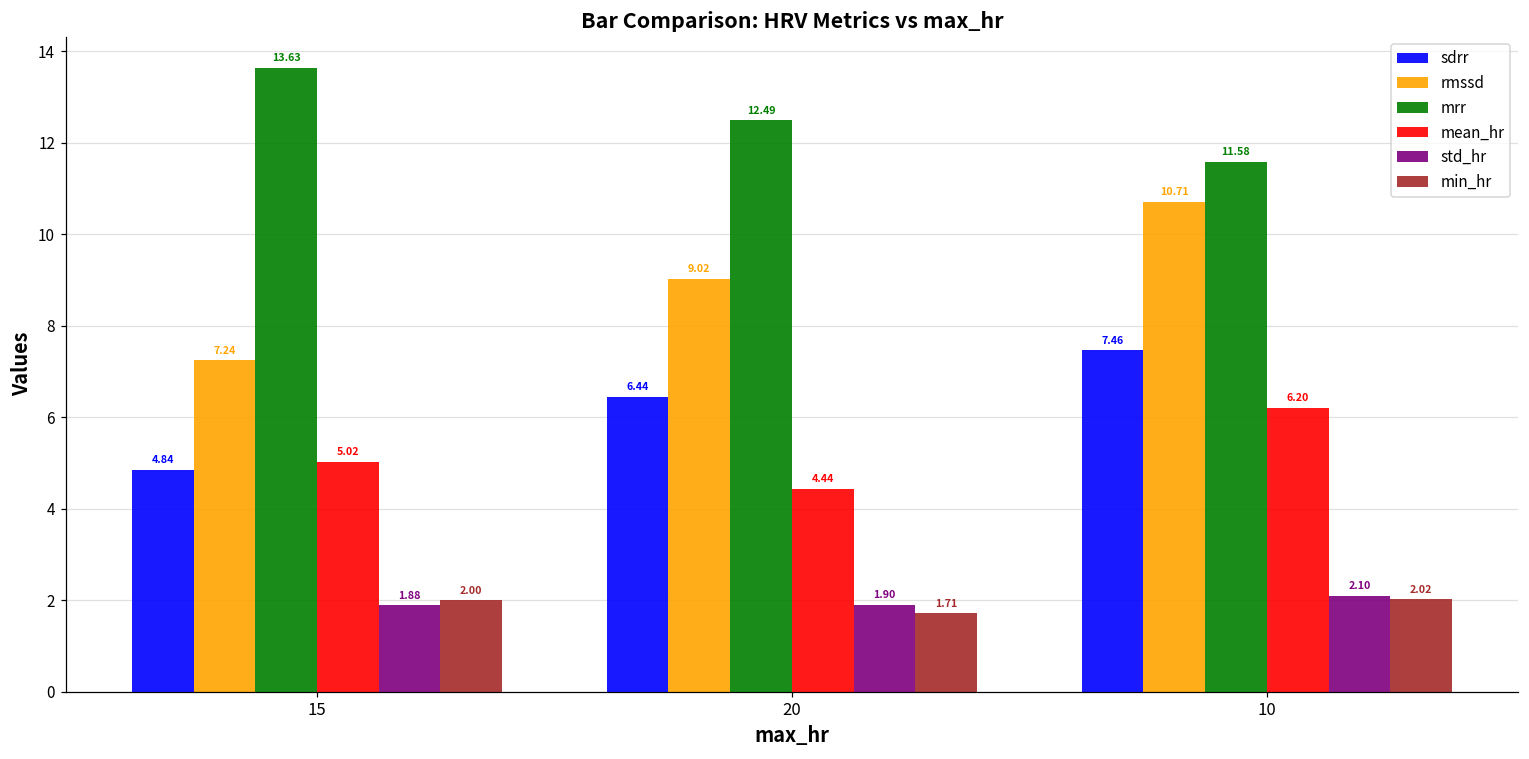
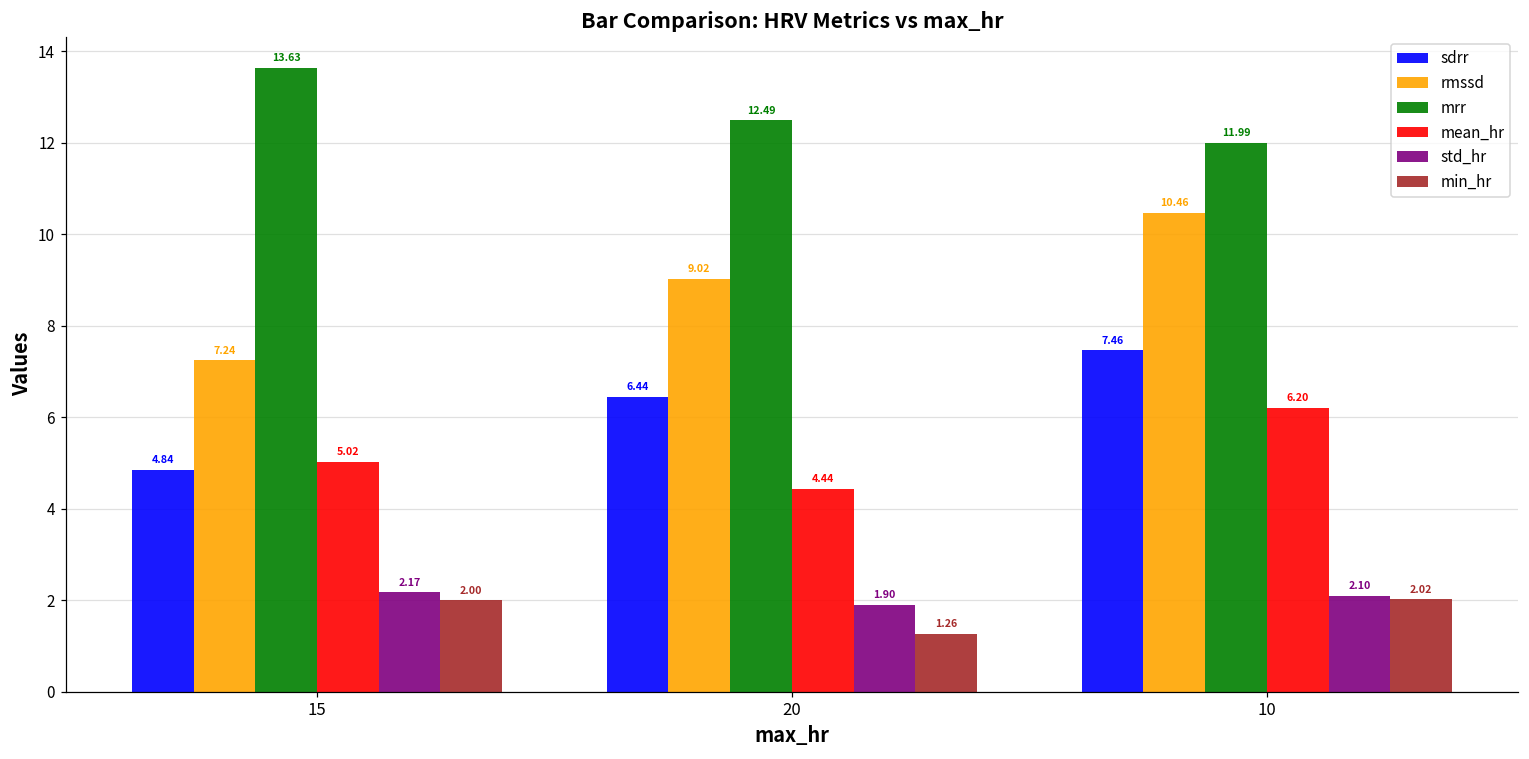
std_hr, 15: 1.88 -> 2.17
min_hr, 20: 1.71 -> 1.26
rmssd, 10: 10.71 -> 10.46
mrr, 10: 11.58 -> 11.99
